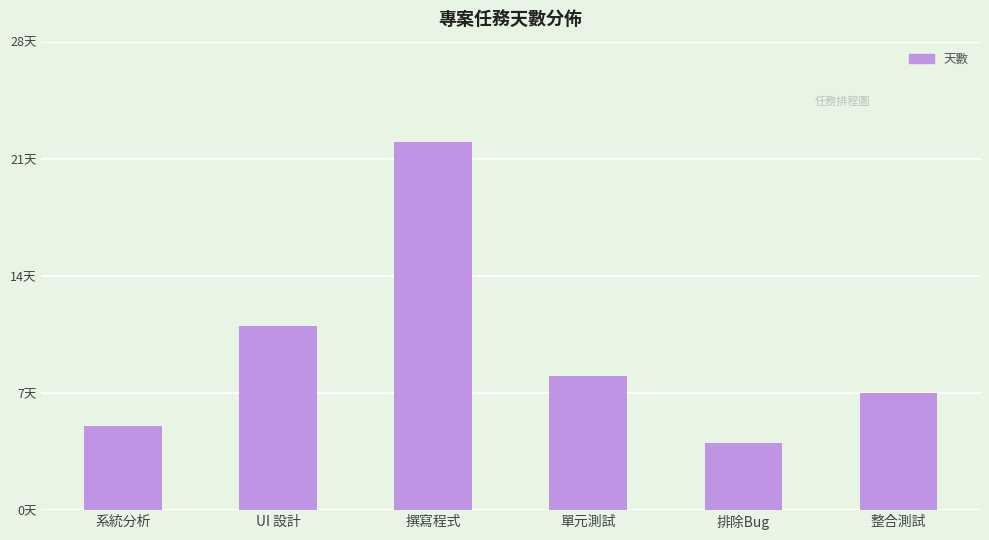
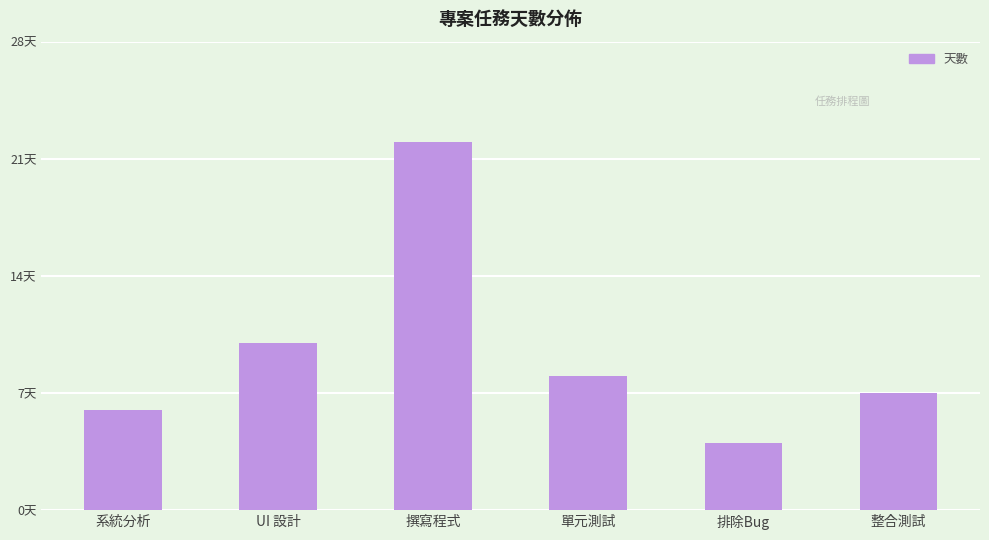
系統分析: 5天 -> 6天
UI 設計: 11天 -> 10天
